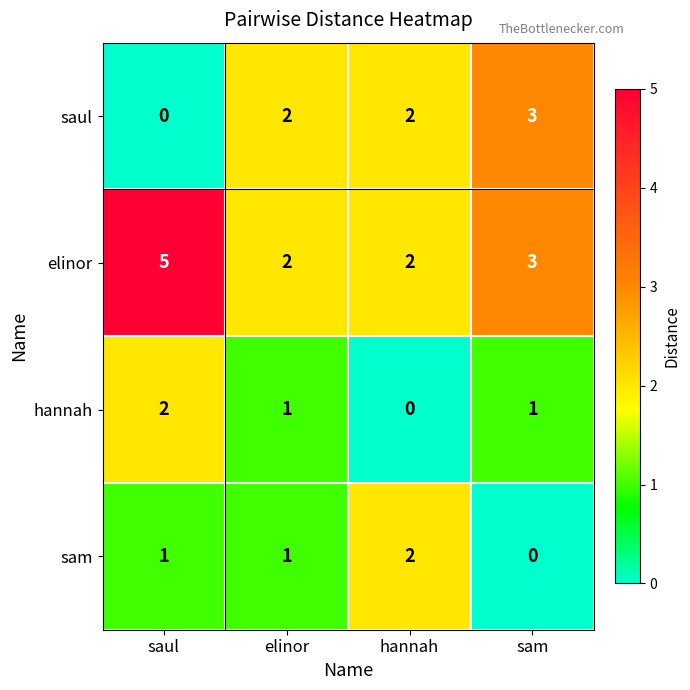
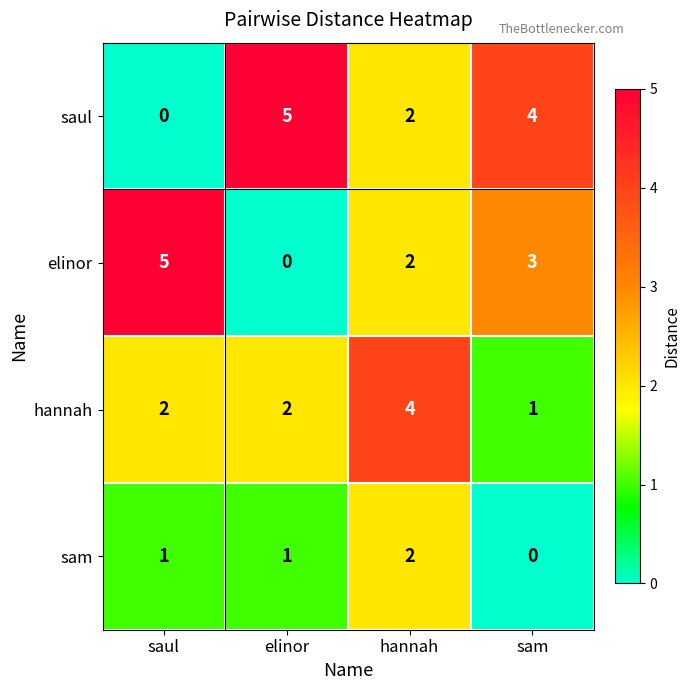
saul, elinor: 2 -> 5
saul, sam: 3 -> 4
elinor, elinor: 2 -> 0
hannah, elinor: 1 -> 2
hannah, hannah: 0 -> 4
